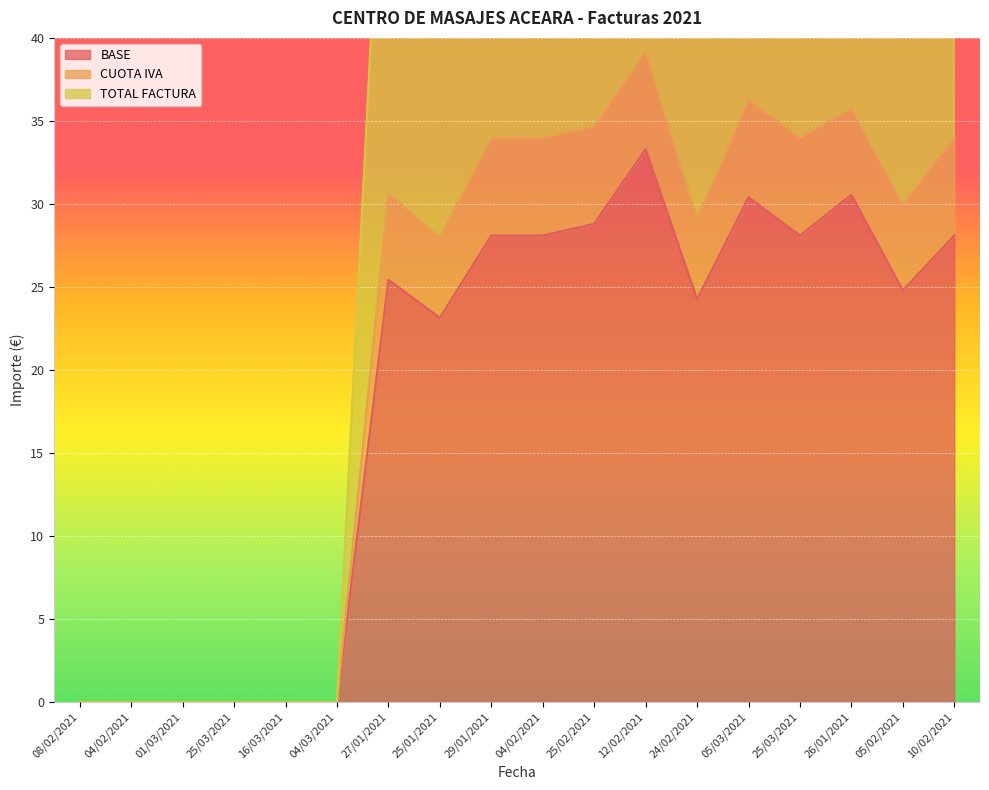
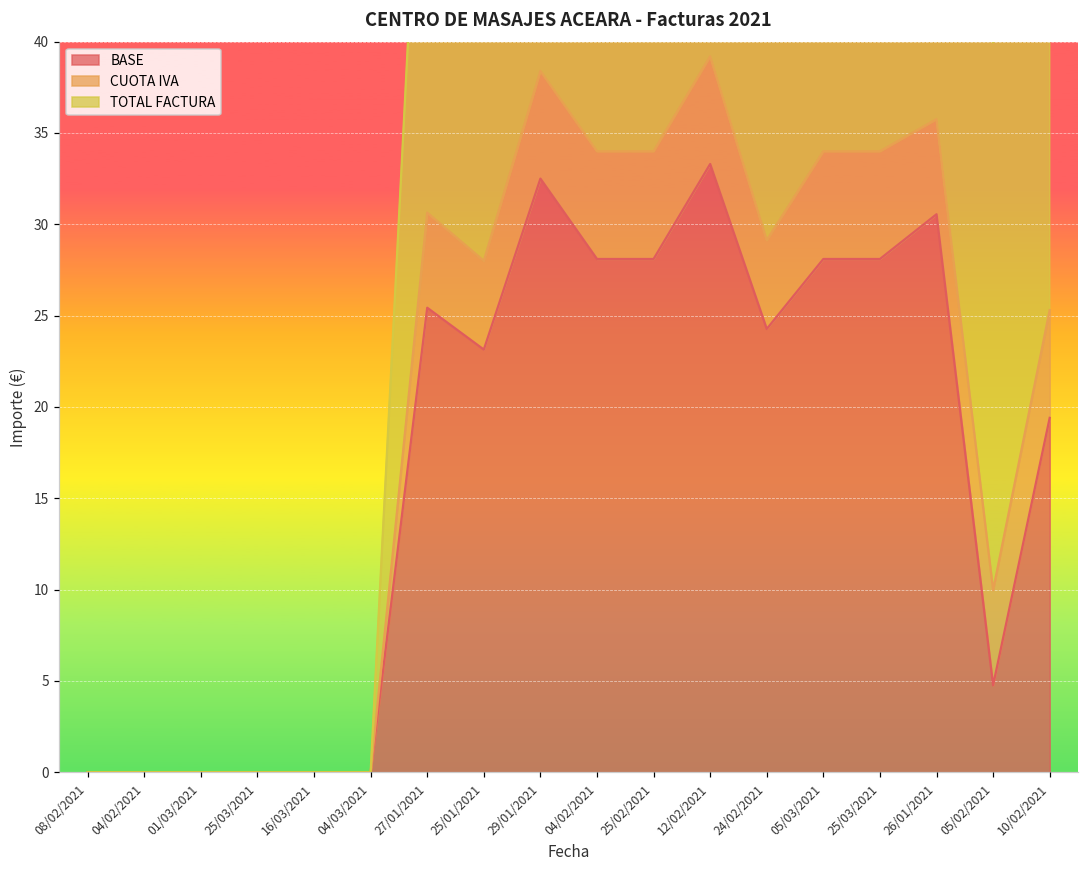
BASE, 29/01/2021: 28.1 -> 32.5
BASE, 25/02/2021: 28.8 -> 28.1
BASE, 05/03/2021: 30.4 -> 28.1
BASE, 05/02/2021: 24.8 -> 4.8
BASE, 10/02/2021: 28.1 -> 19.4
